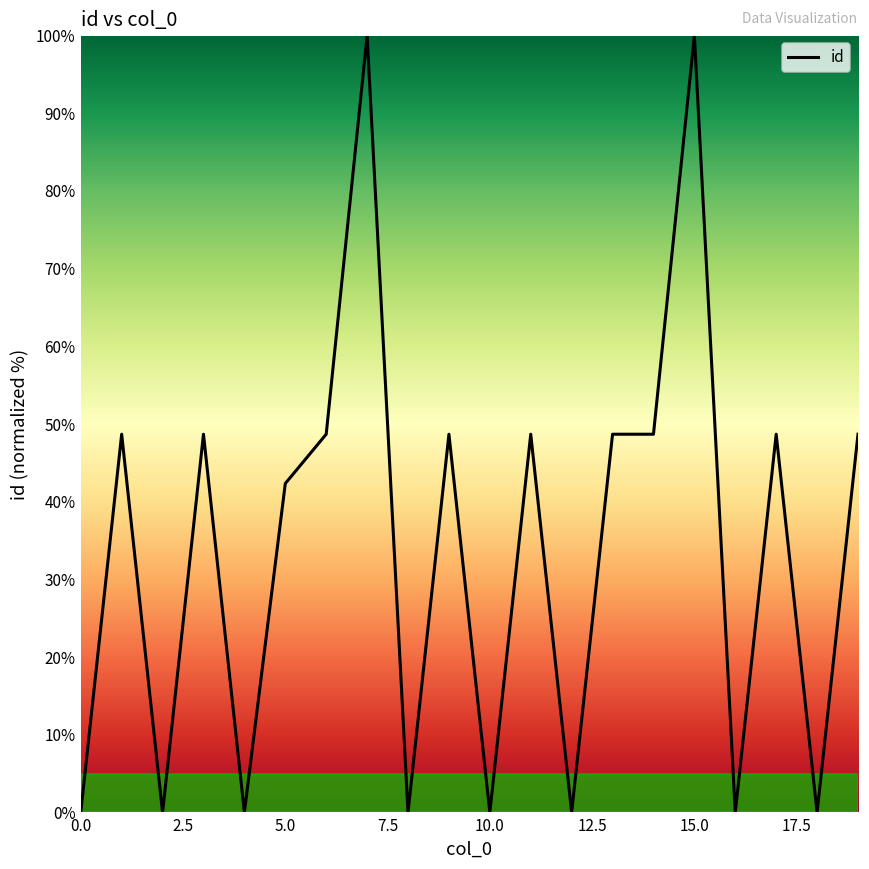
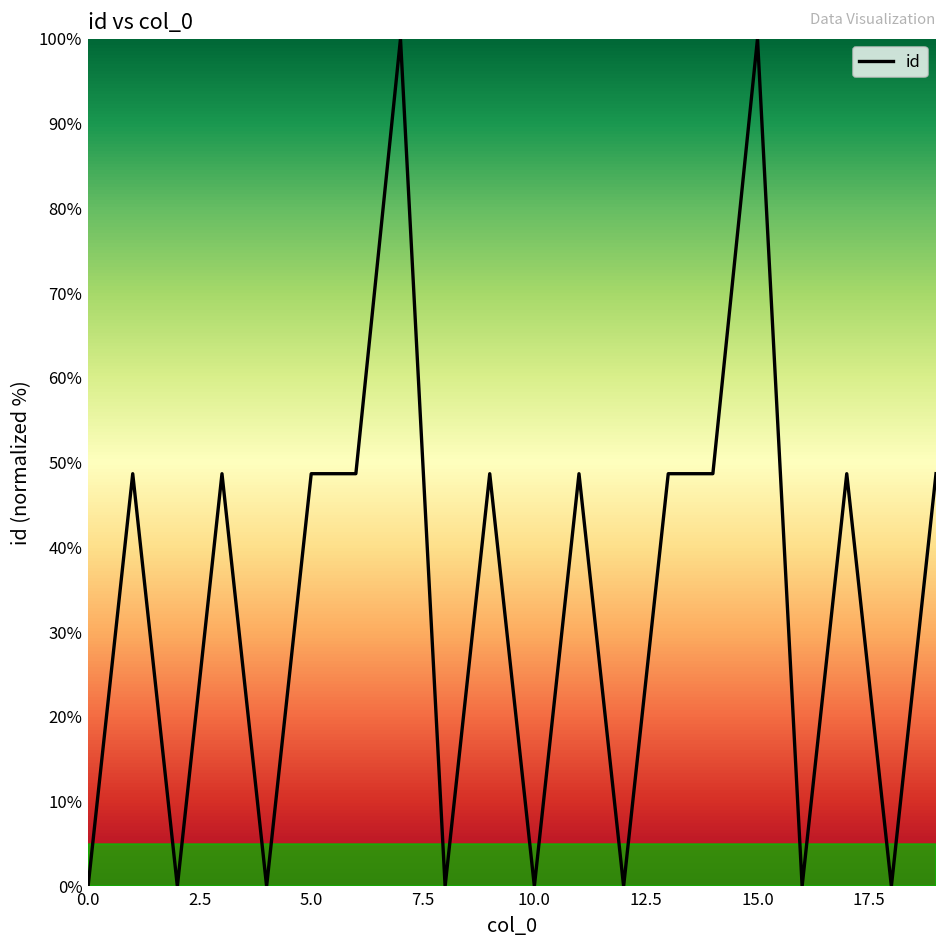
5.0: 42% -> 49%
